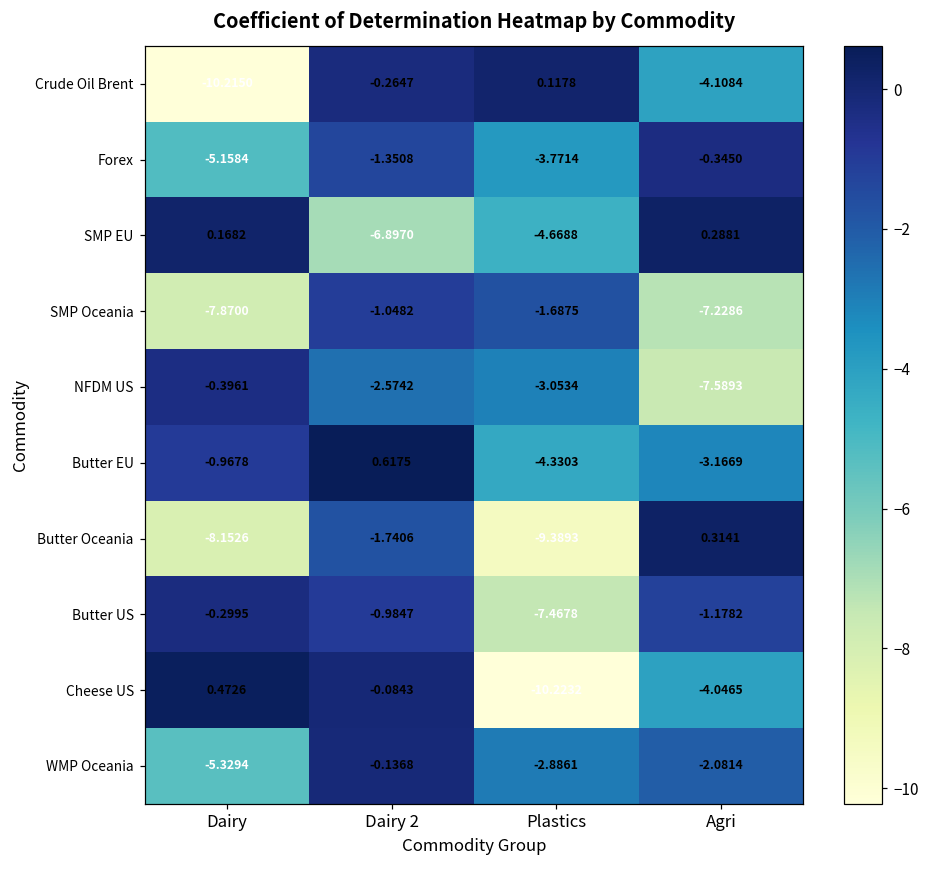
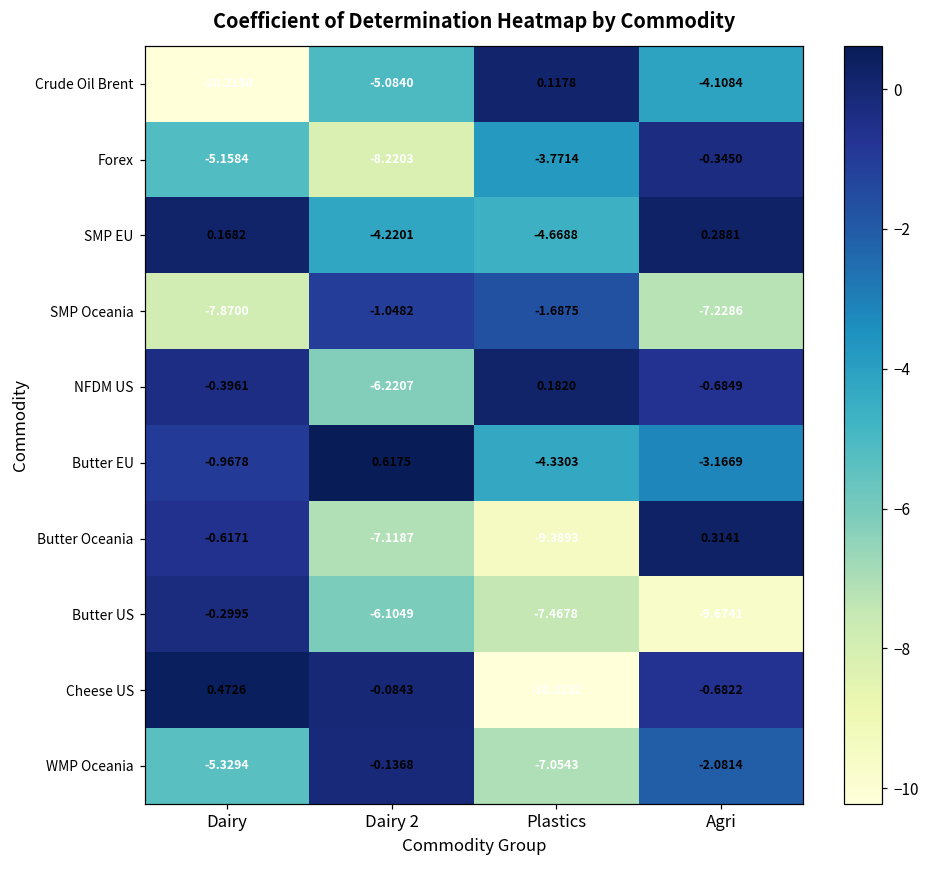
Crude Oil Brent, Dairy 2: -0.2647 -> -5.0840
Forex, Dairy 2: -1.3508 -> -8.2203
SMP EU, Dairy 2: -6.8970 -> -4.2201
NFDM US, Dairy 2: -2.5742 -> -6.2207
NFDM US, Plastics: -3.0534 -> 0.1820
NFDM US, Agri: -7.5893 -> -0.6849
Butter Oceania, Dairy: -8.1526 -> -0.6171
Butter Oceania, Dairy 2: -1.7406 -> -7.1187
Butter US, Dairy 2: -0.9847 -> -6.1049
Butter US, Agri: -1.1782 -> -9.6741
Cheese US, Agri: -4.0465 -> -0.6822
WMP Oceania, Plastics: -2.8861 -> -7.0543
